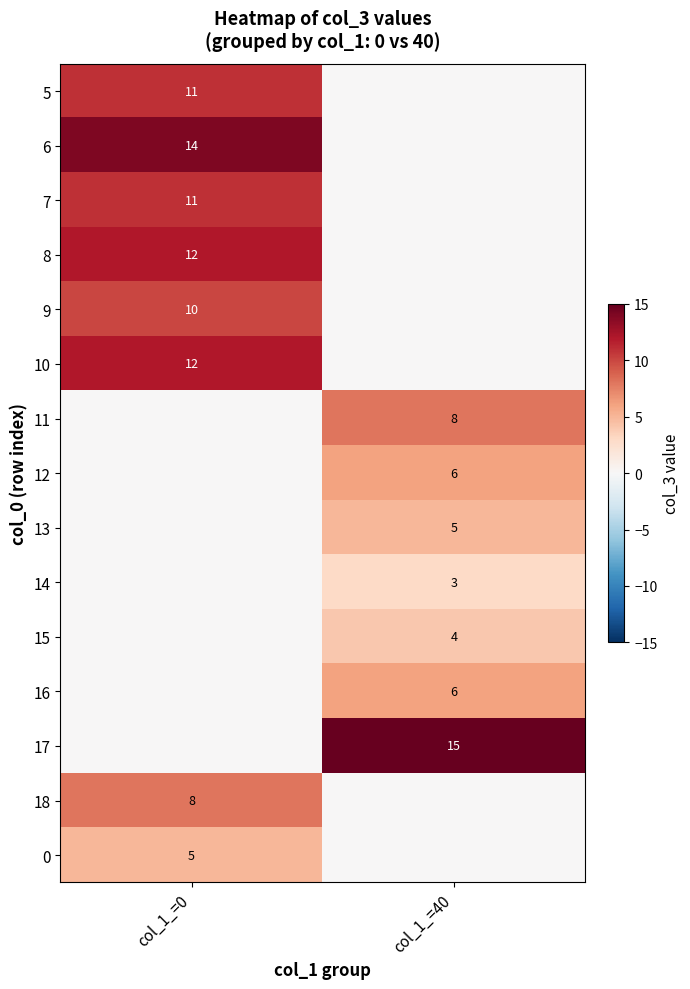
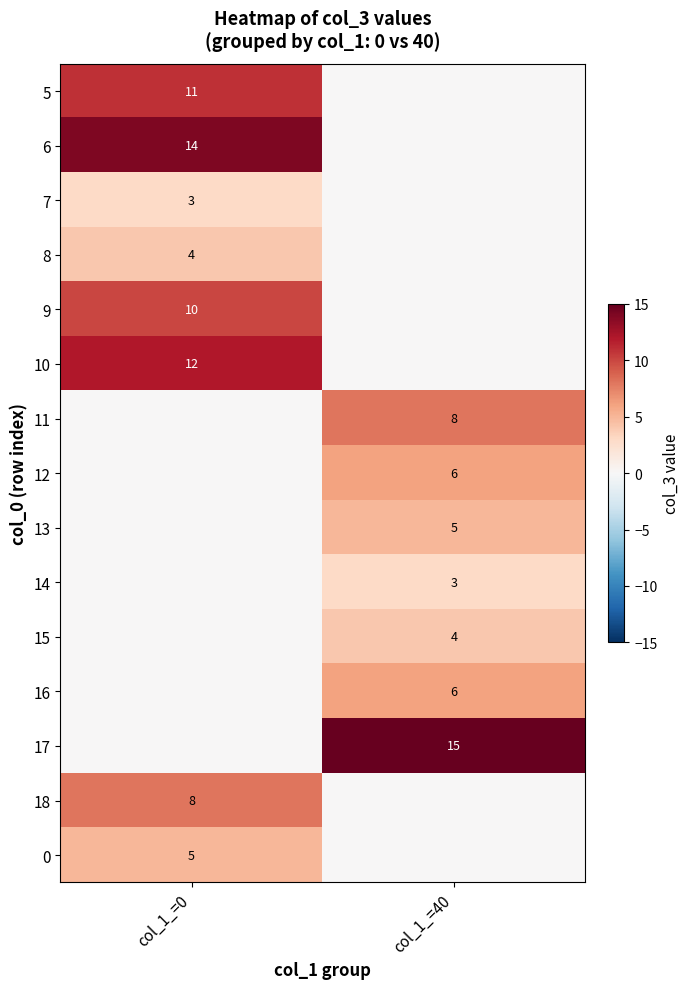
7, col_1_=0: 11 -> 3
8, col_1_=0: 12 -> 4
